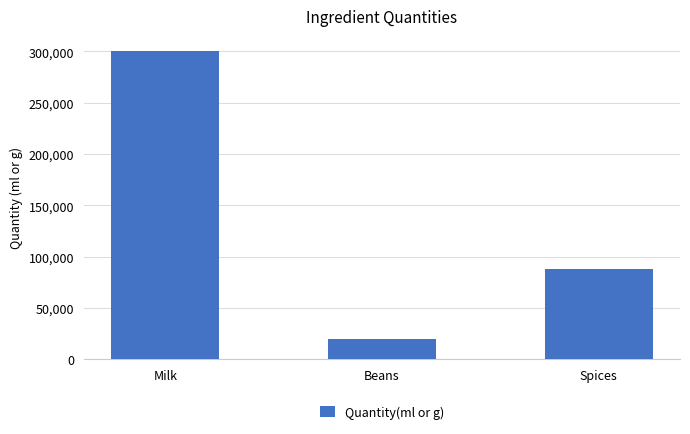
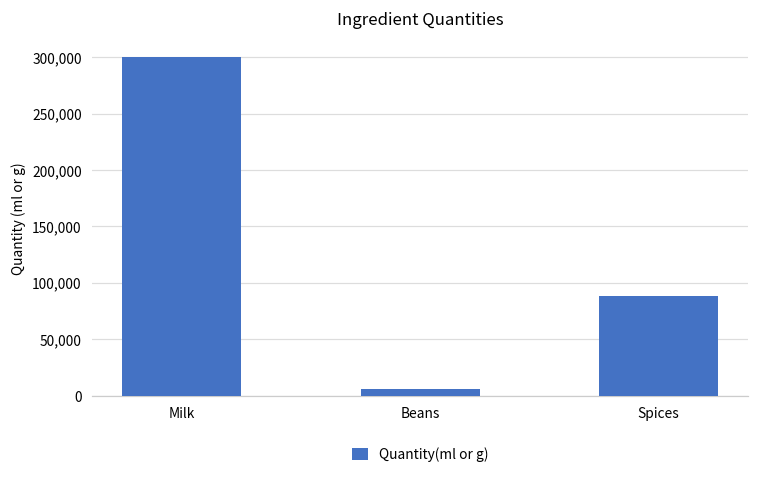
Beans: 20,000 -> 6,000
